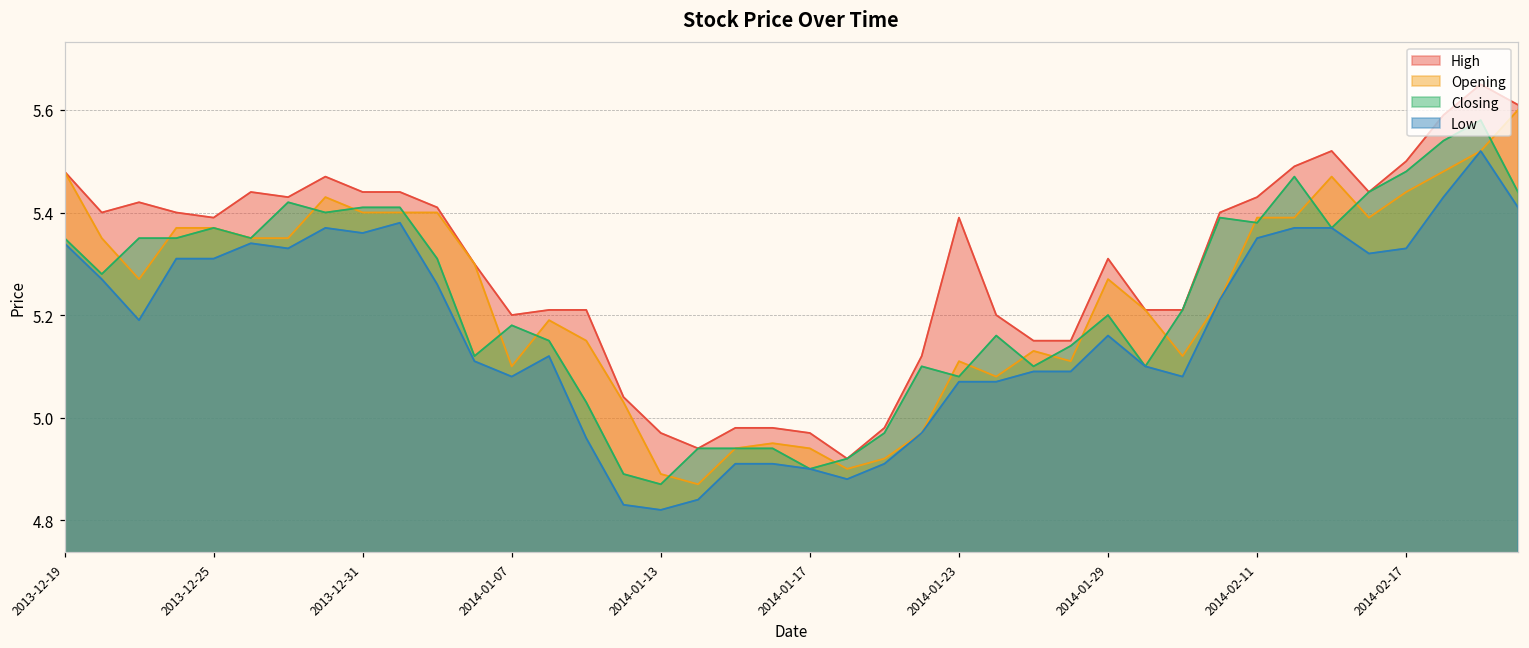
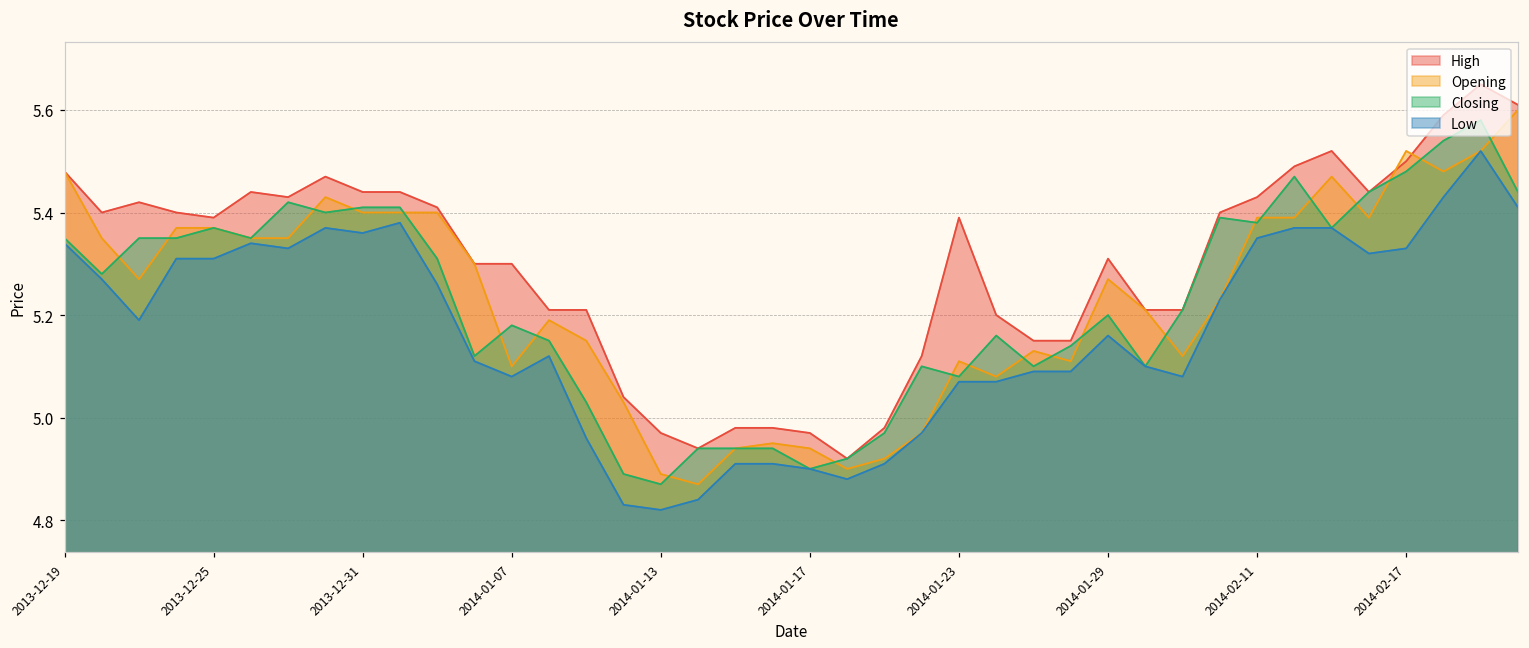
High, 2014-01-07: 5.2 -> 5.3
Opening, 2014-02-17: 5.44 -> 5.52
